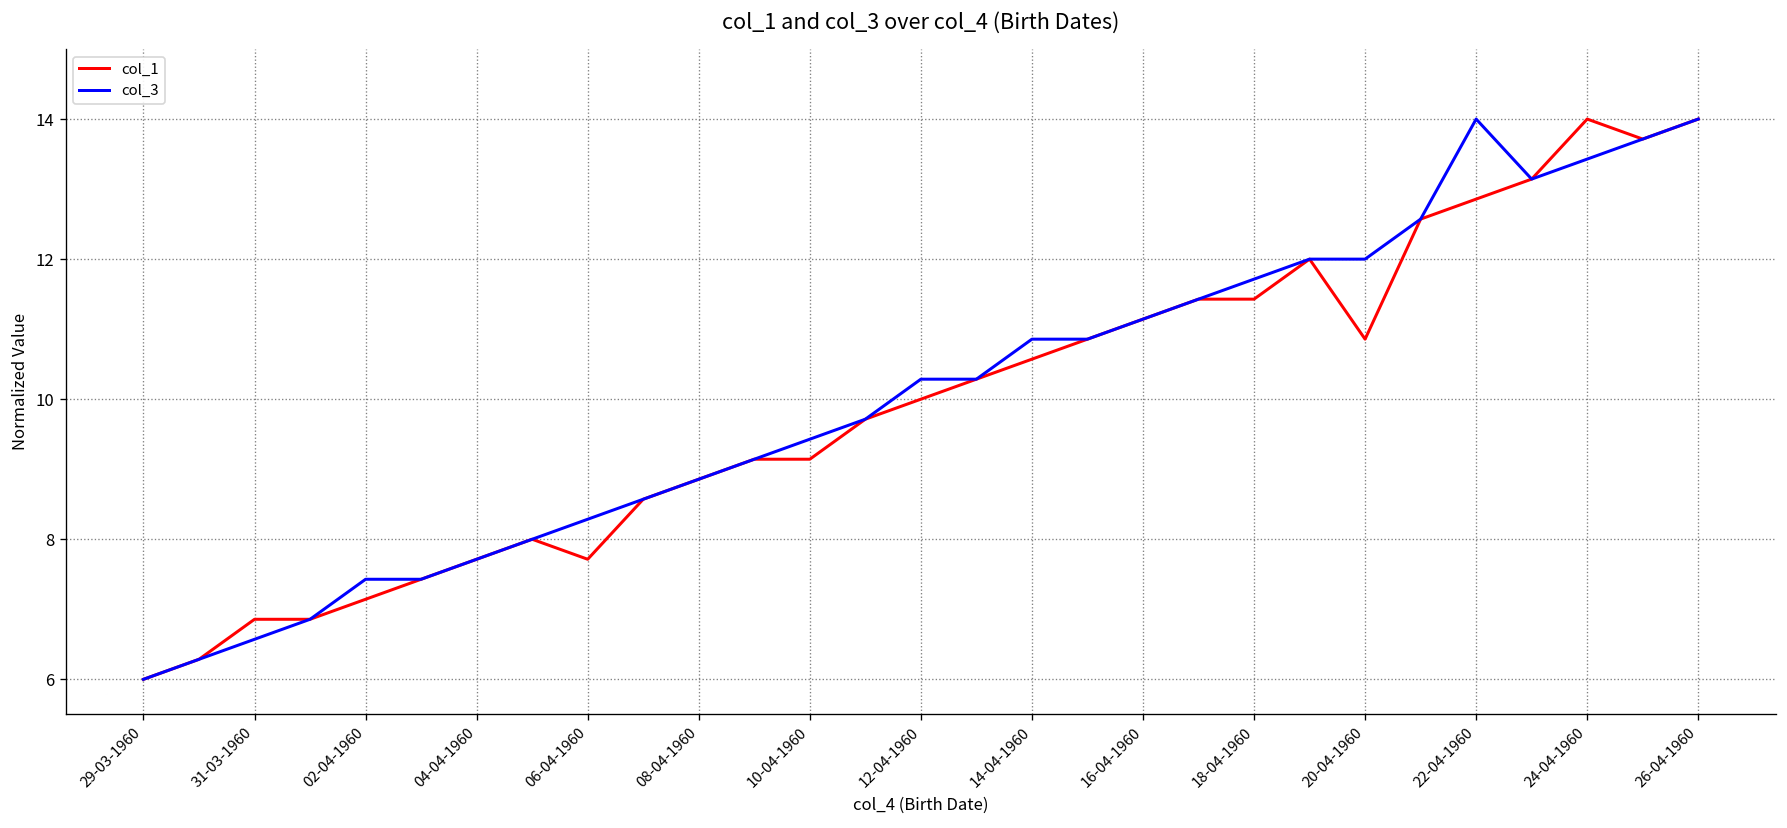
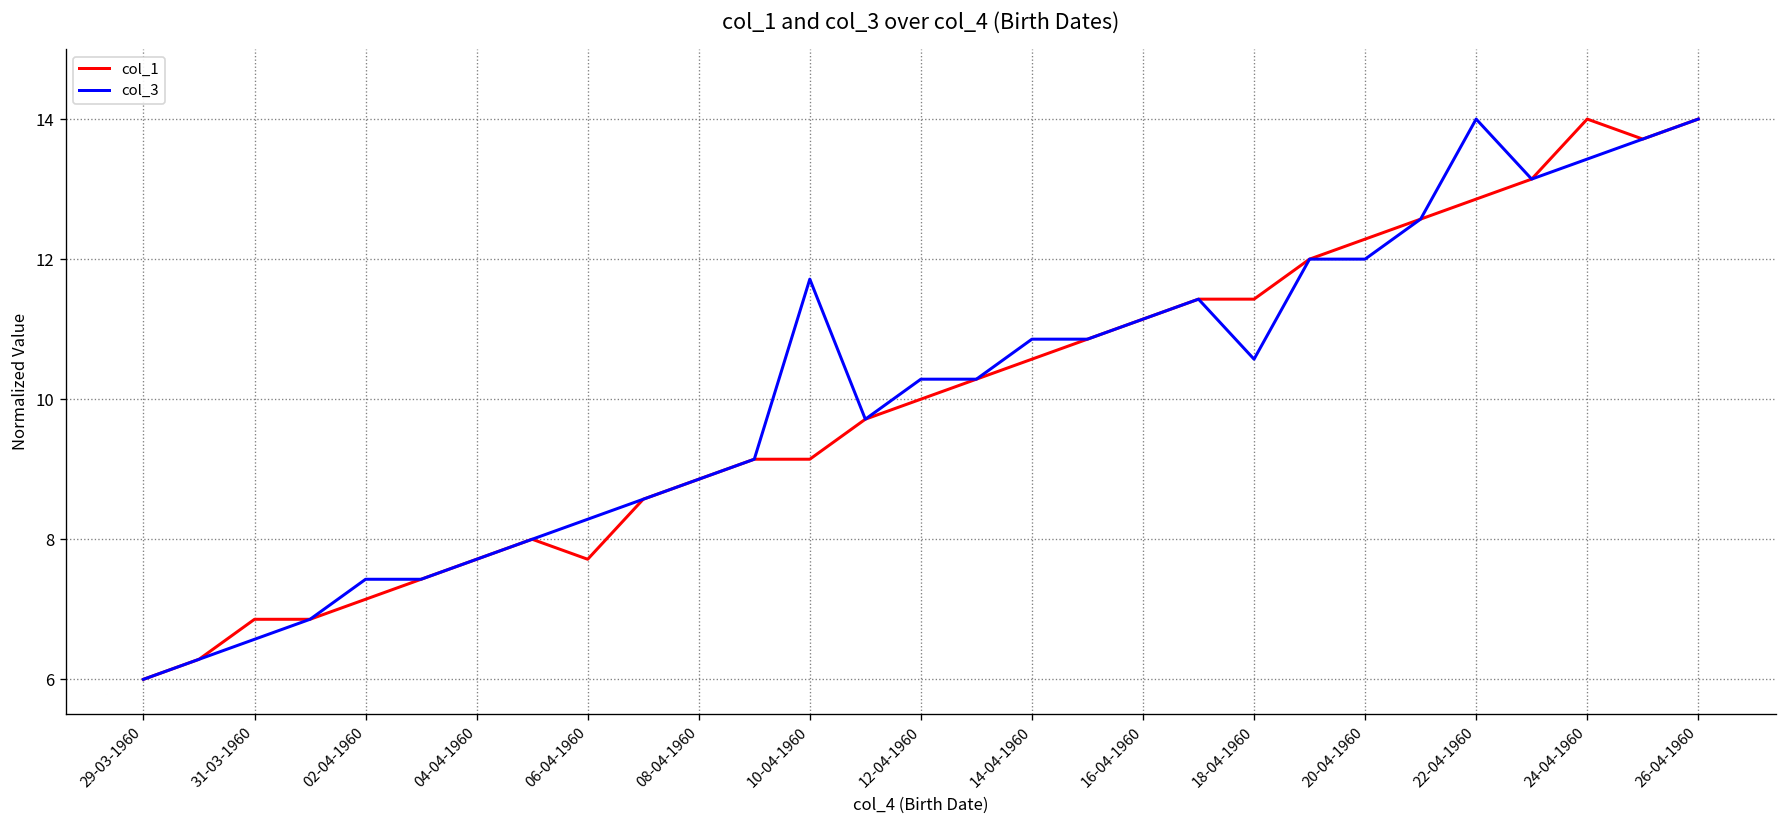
col_3, 10-04-1960: 9.4 -> 11.7
col_3, 18-04-1960: 11.7 -> 10.6
col_1, 20-04-1960: 10.9 -> 12.3
